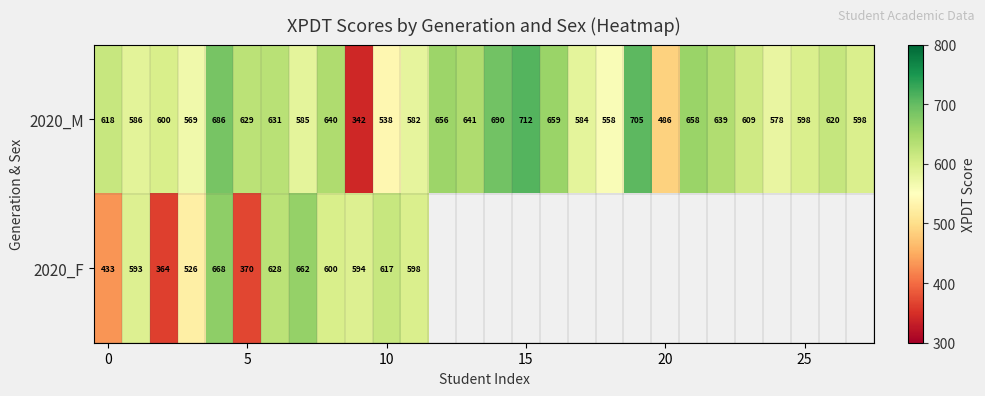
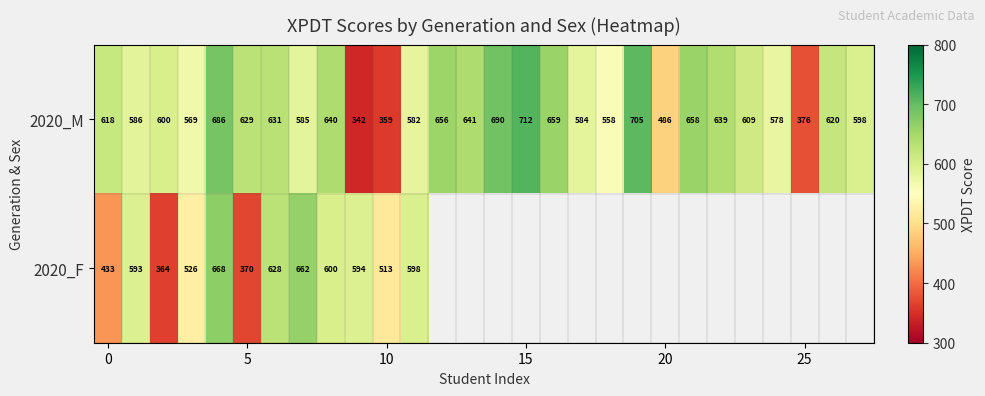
2020_M, 10: 538 -> 359
2020_M, 25: 598 -> 376
2020_F, 10: 617 -> 513
